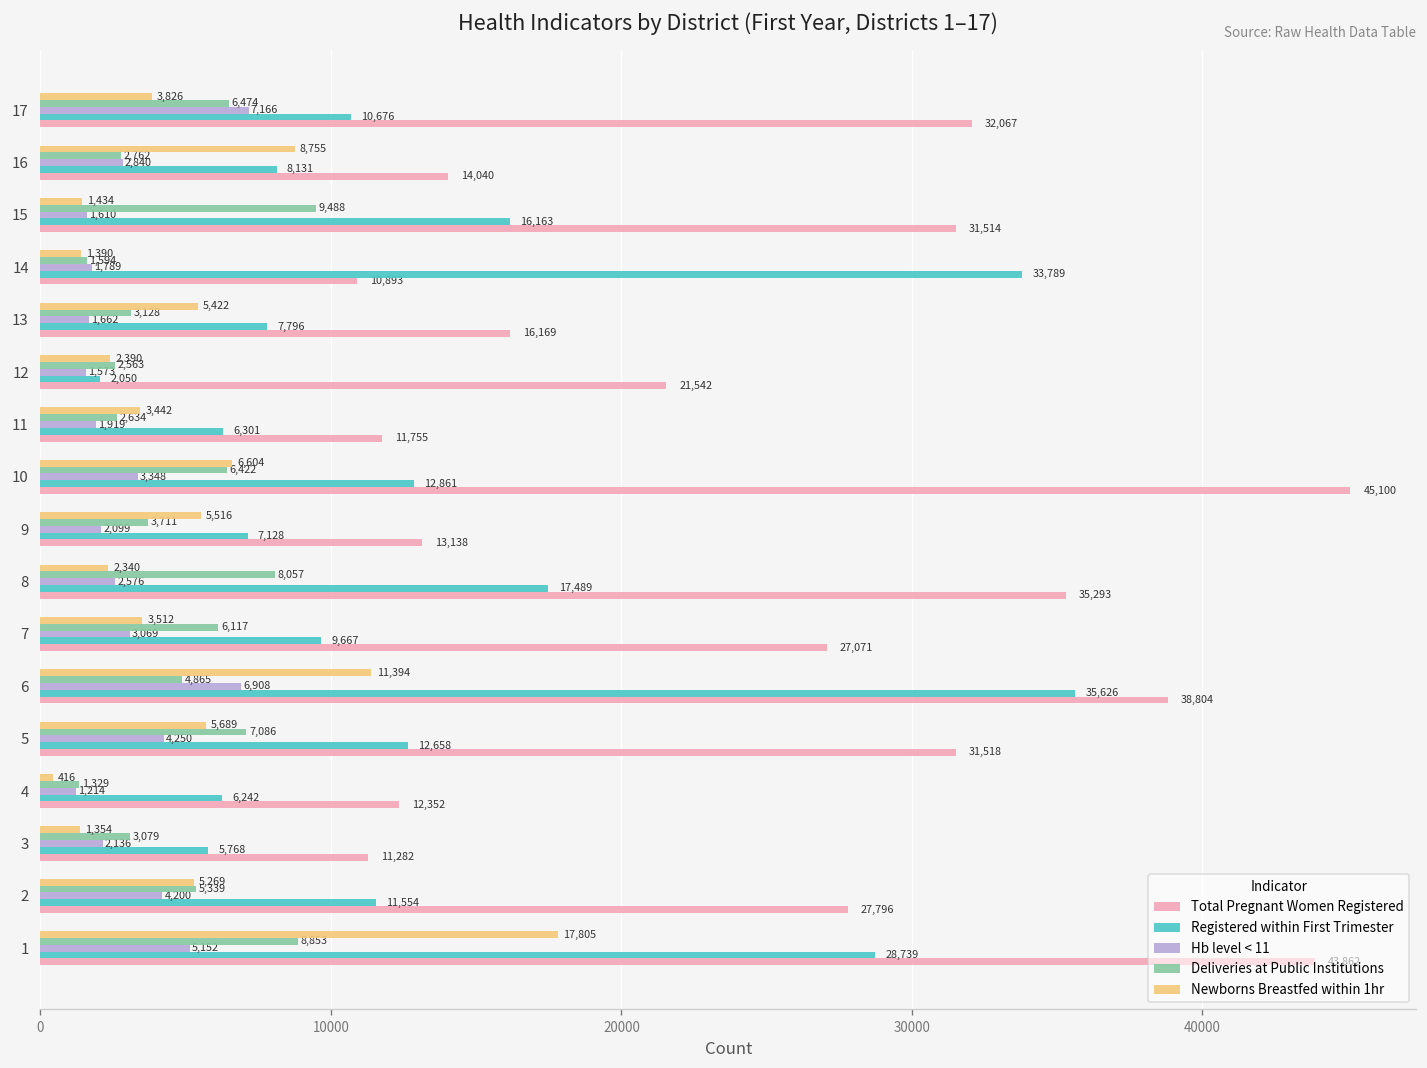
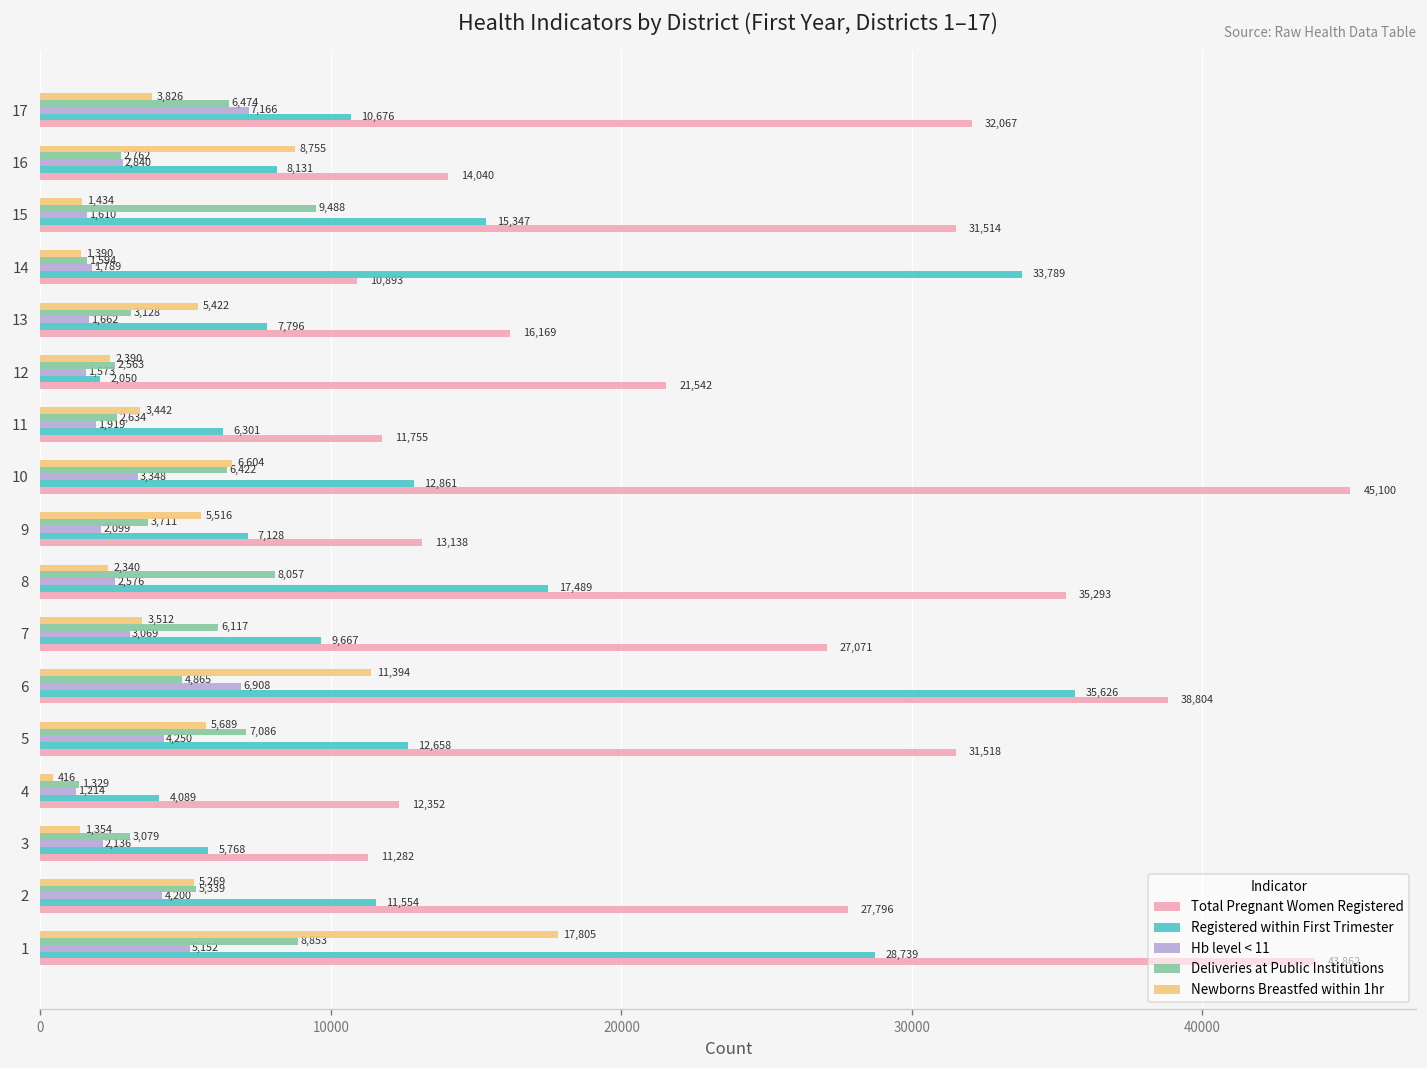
Registered within First Trimester, 15: 16,163 -> 15,347
Registered within First Trimester, 4: 6,242 -> 4,089
